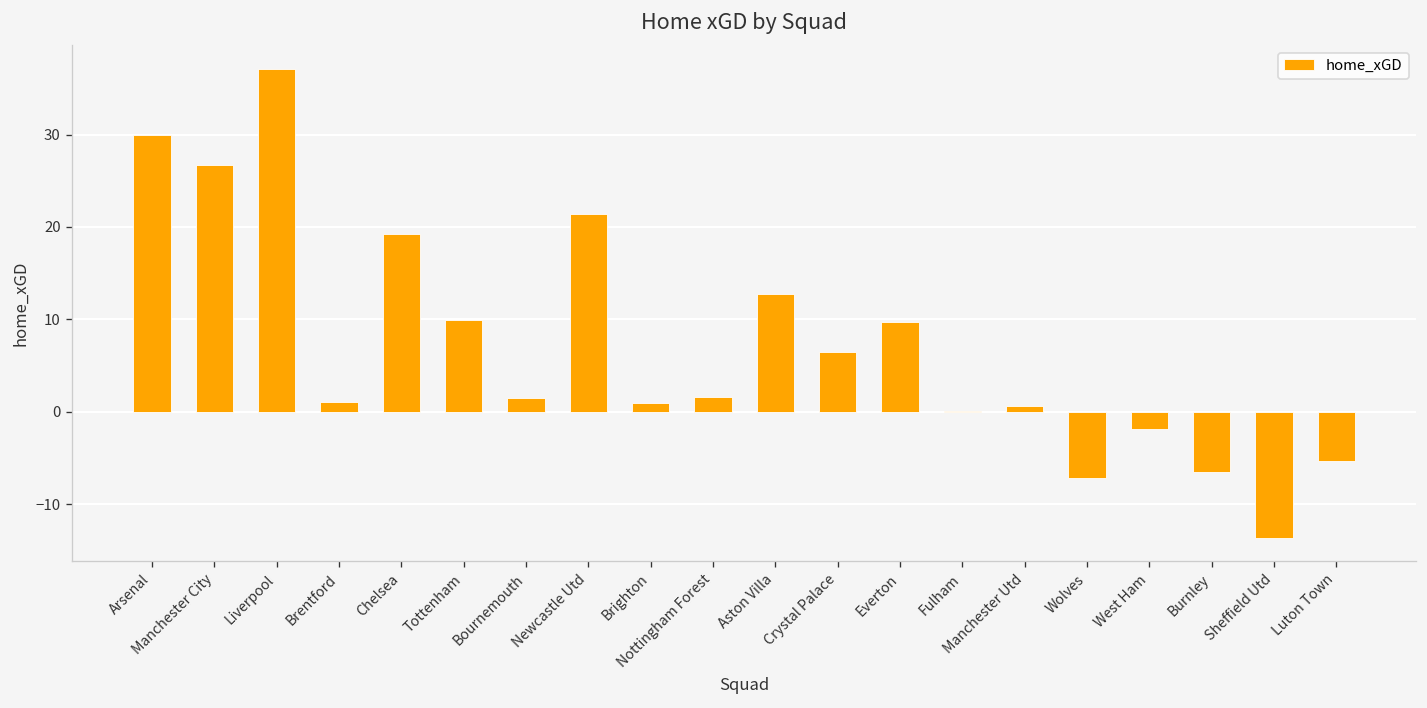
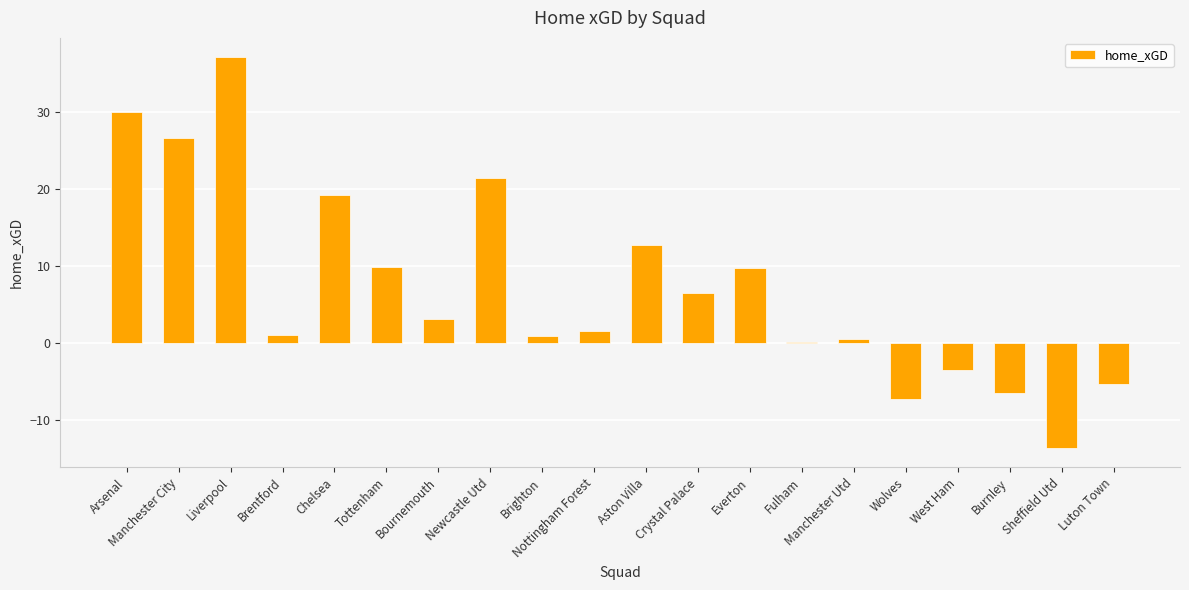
Bournemouth: 2 -> 3
West Ham: -2 -> -4
